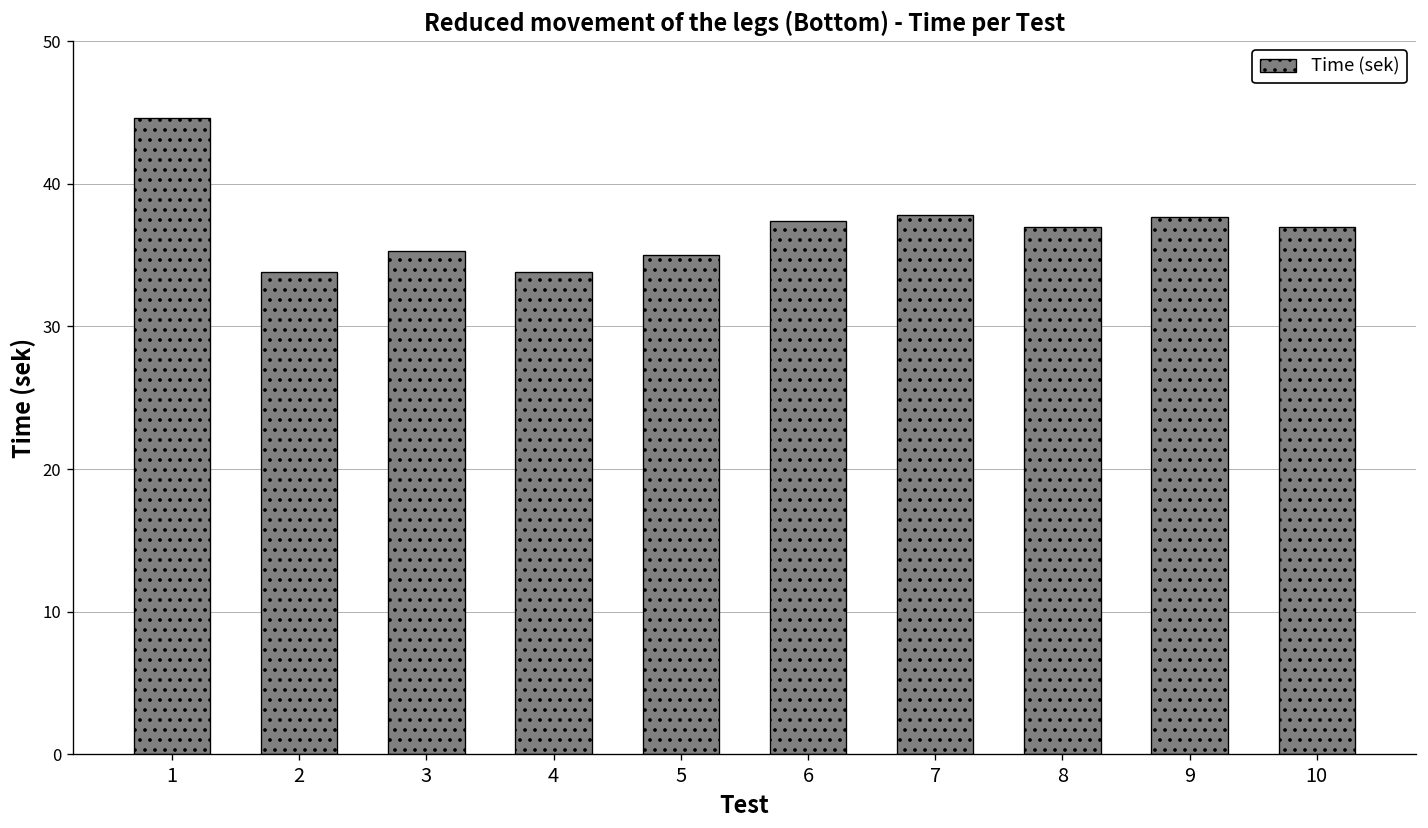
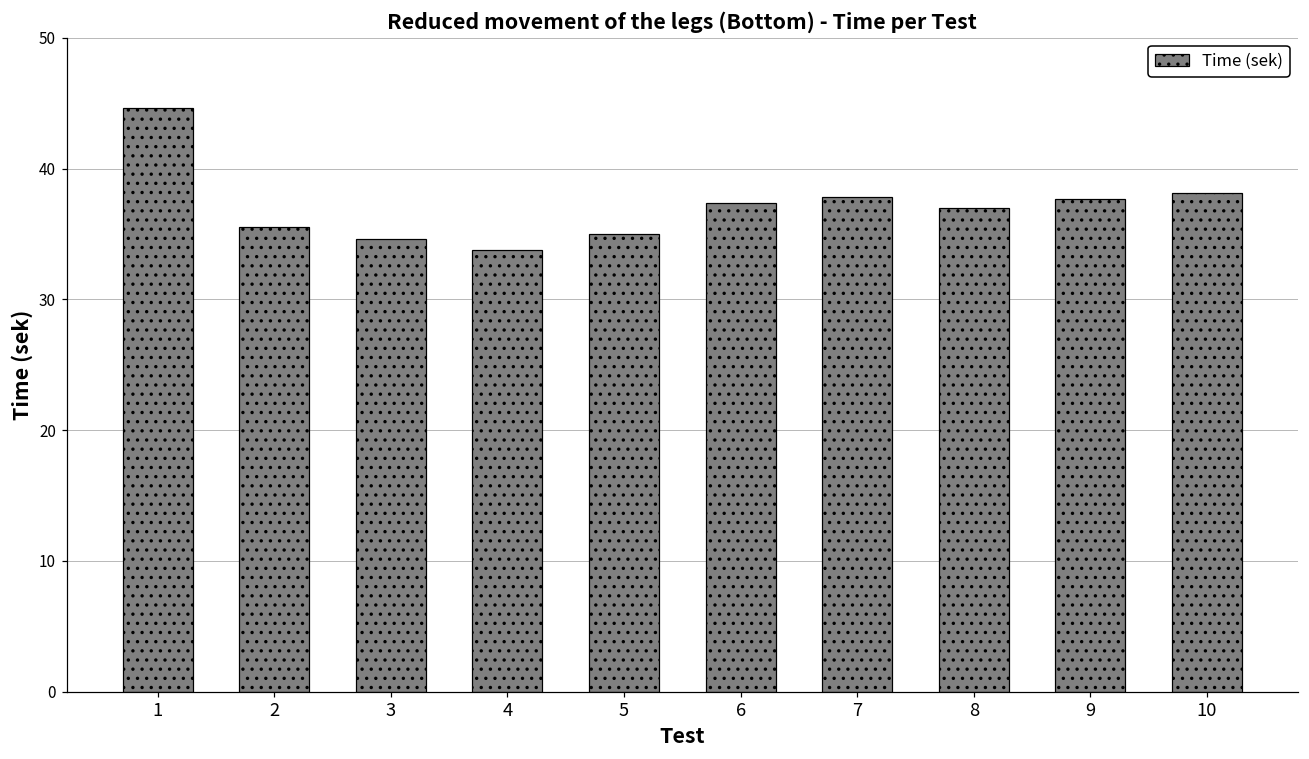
2: 33.8 -> 35.5
3: 35.3 -> 34.6
10: 37.0 -> 38.1
